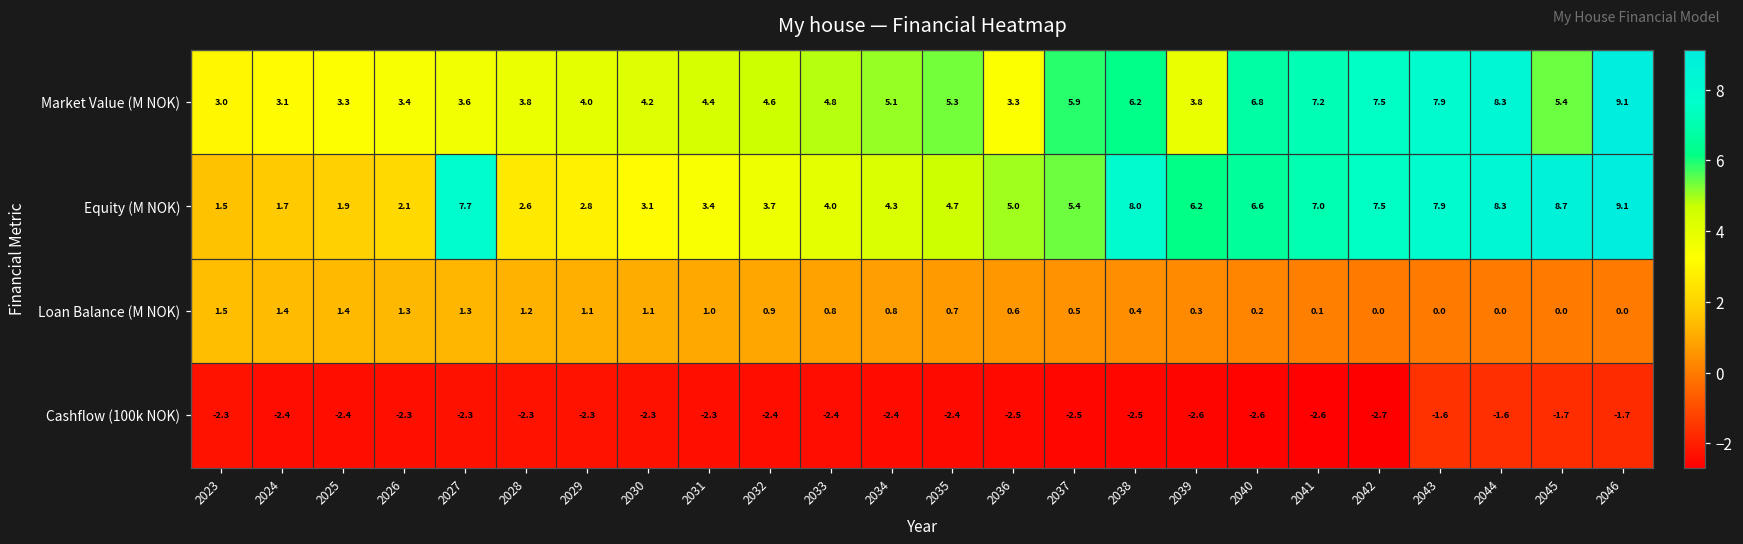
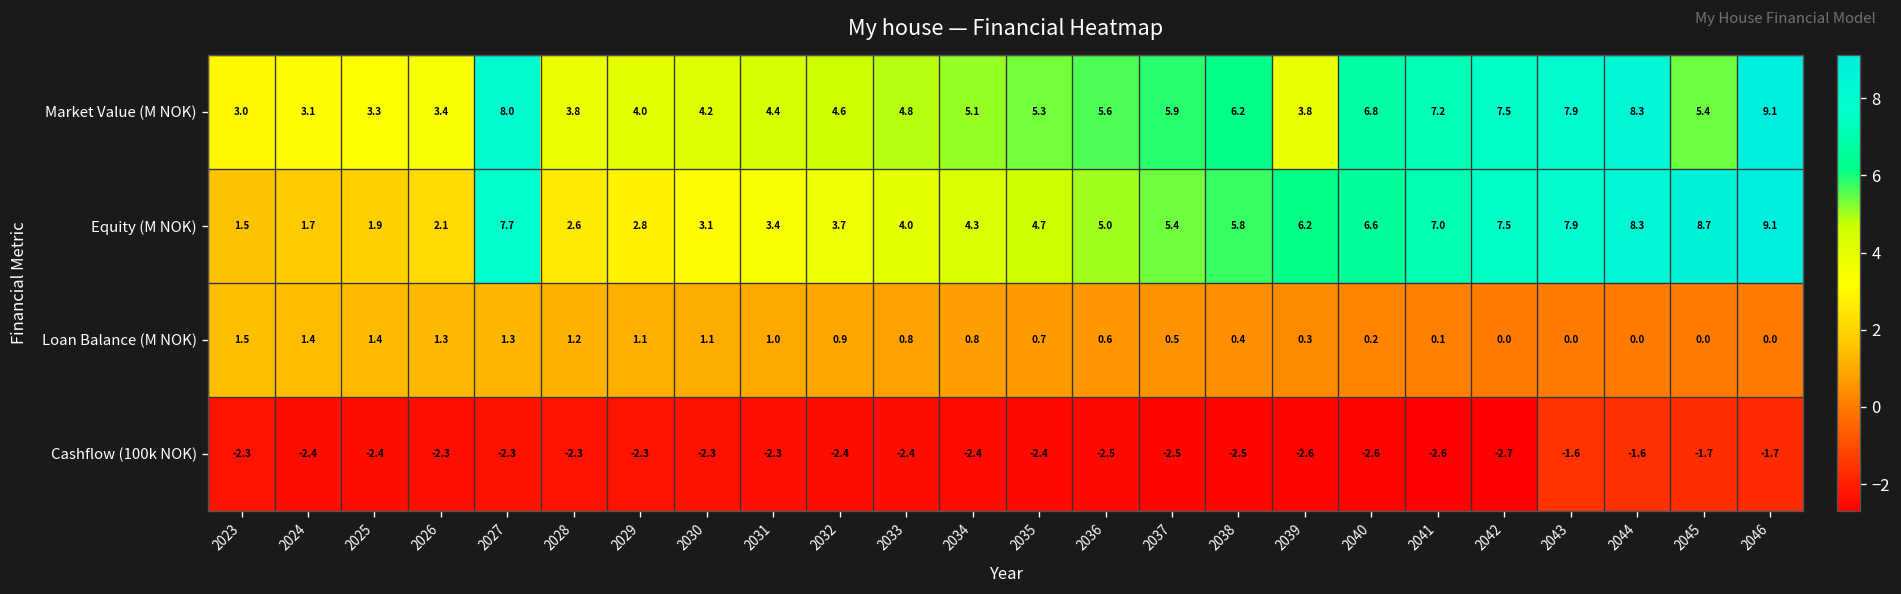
Market Value (M NOK), 2027: 3.6 -> 8.0
Market Value (M NOK), 2036: 3.3 -> 5.6
Equity (M NOK), 2038: 8.0 -> 5.8
